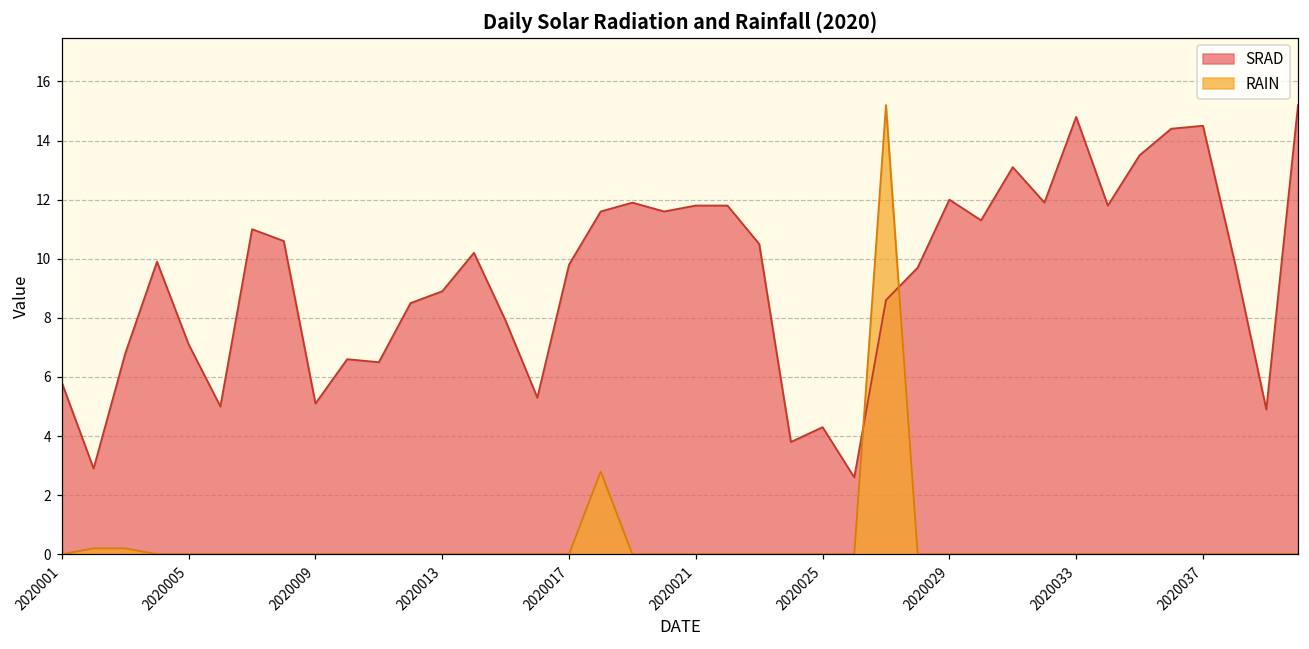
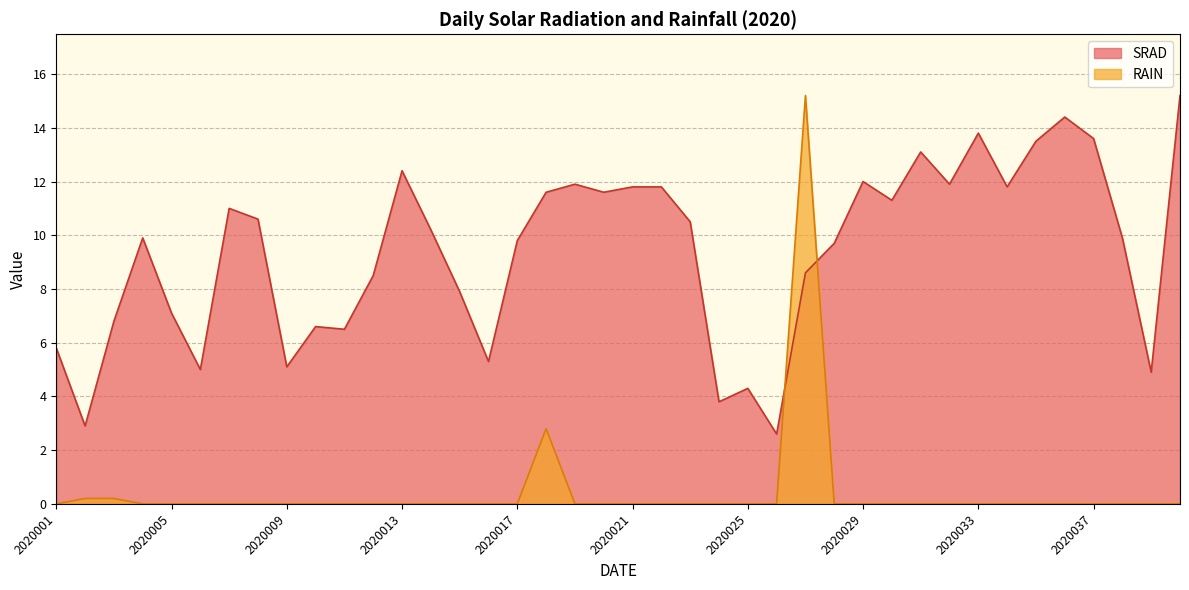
SRAD, 2020013: 8.9 -> 12.4
SRAD, 2020033: 14.8 -> 13.8
SRAD, 2020037: 14.5 -> 13.6
